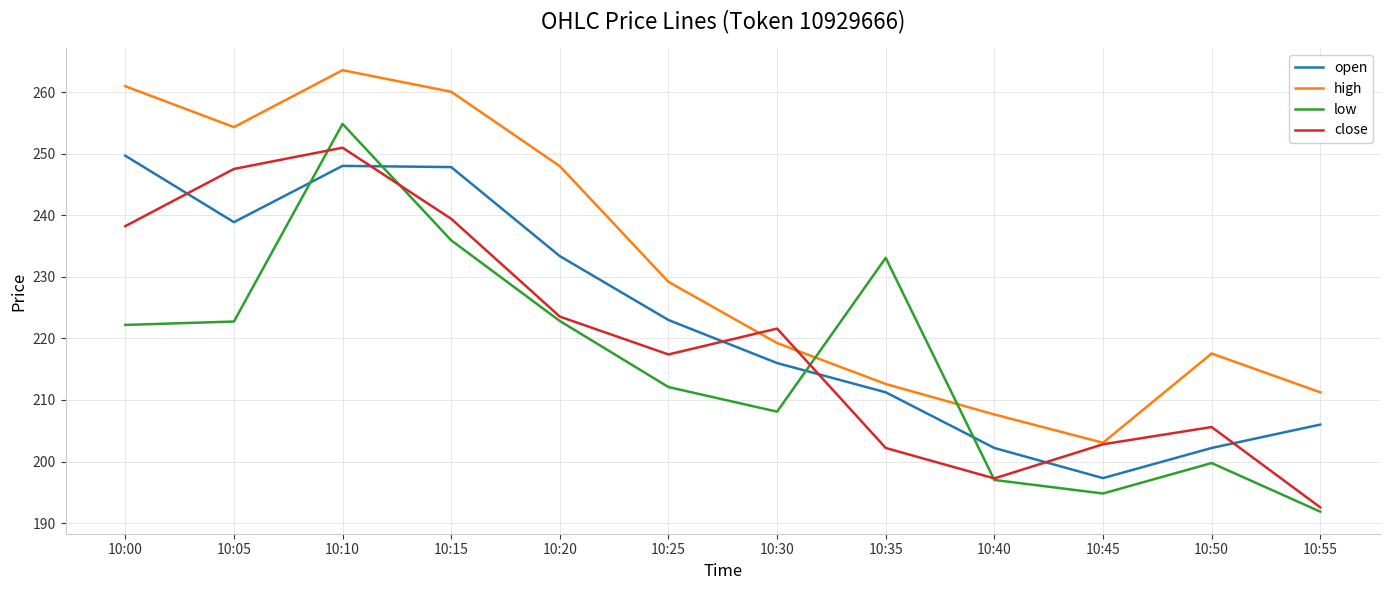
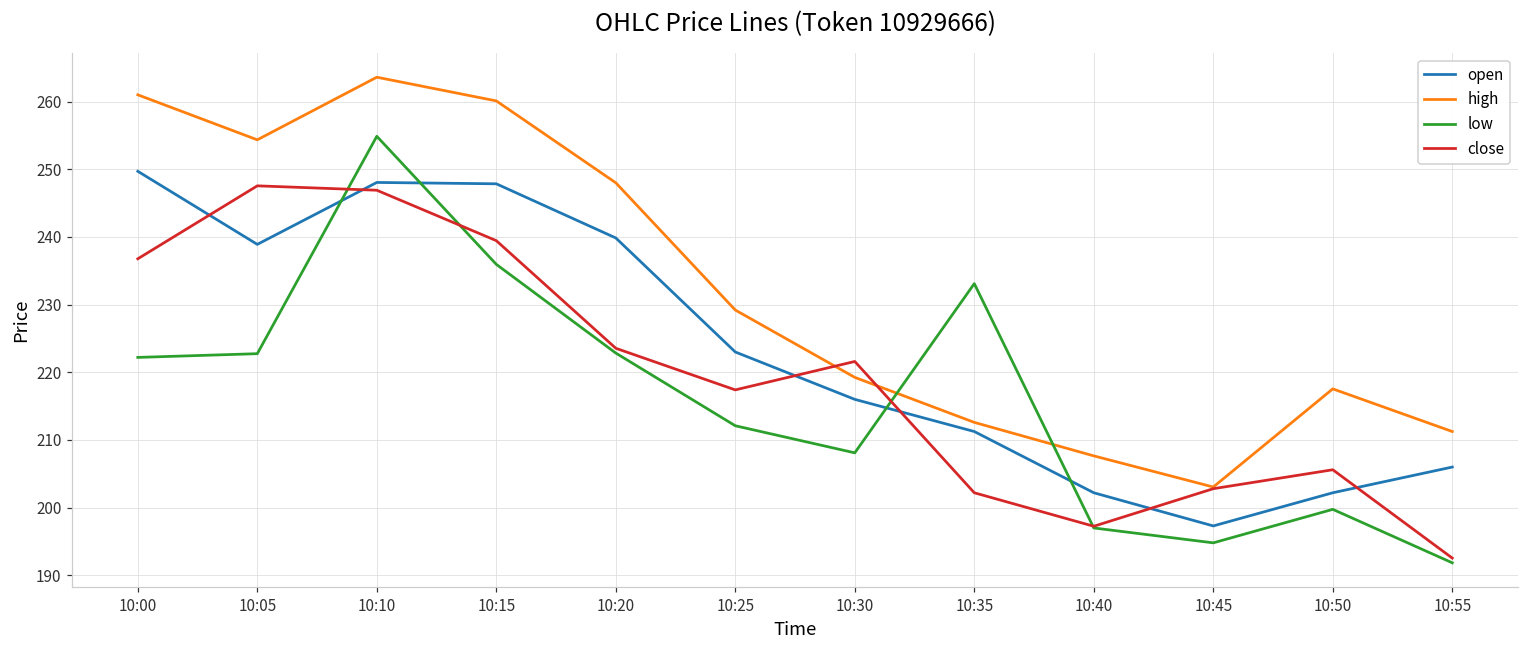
close, 10:00: 238 -> 237
close, 10:10: 251 -> 247
open, 10:20: 233 -> 240
